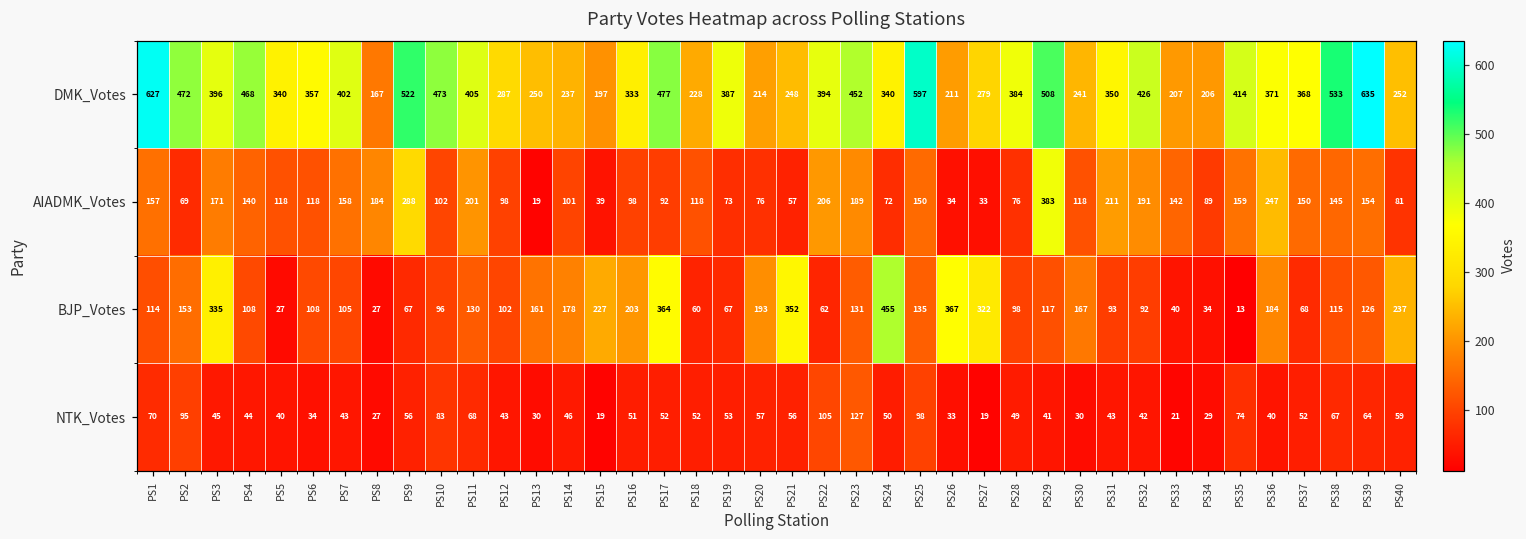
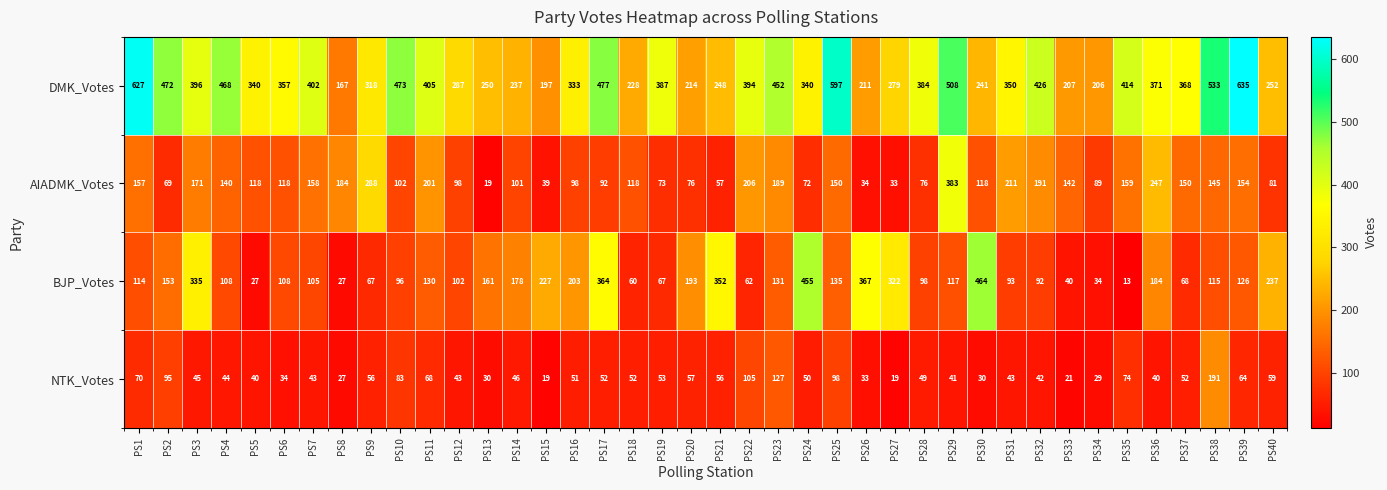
DMK_Votes, PS9: 522 -> 318
BJP_Votes, PS30: 167 -> 464
NTK_Votes, PS38: 67 -> 191
